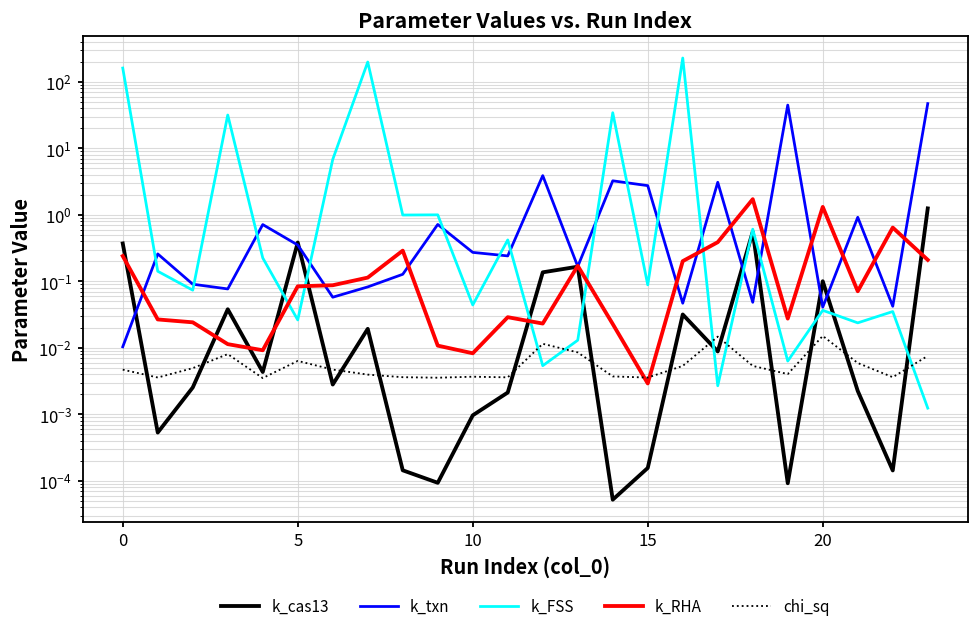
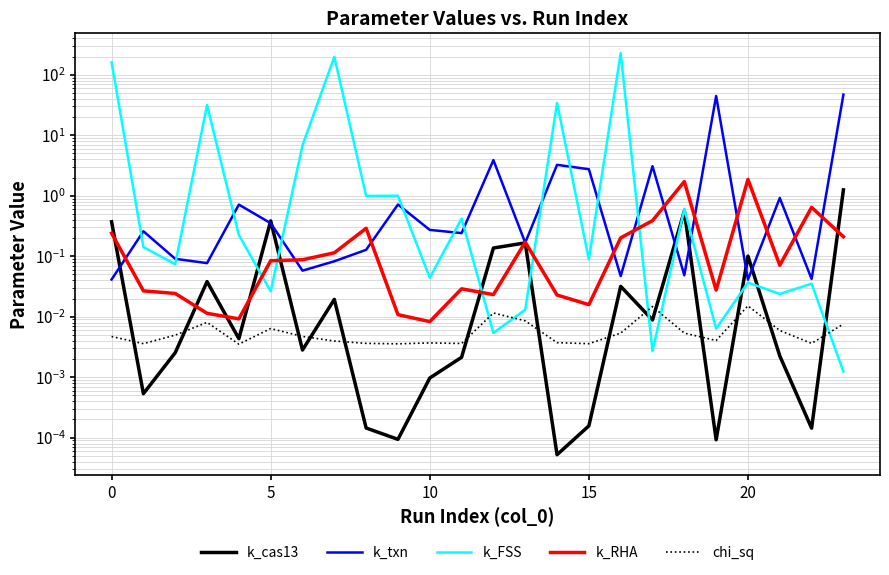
k_txn, 0: 0.010 -> 0.04
k_RHA, 15: 0.003 -> 0.016
k_RHA, 20: 1.3 -> 1.9
